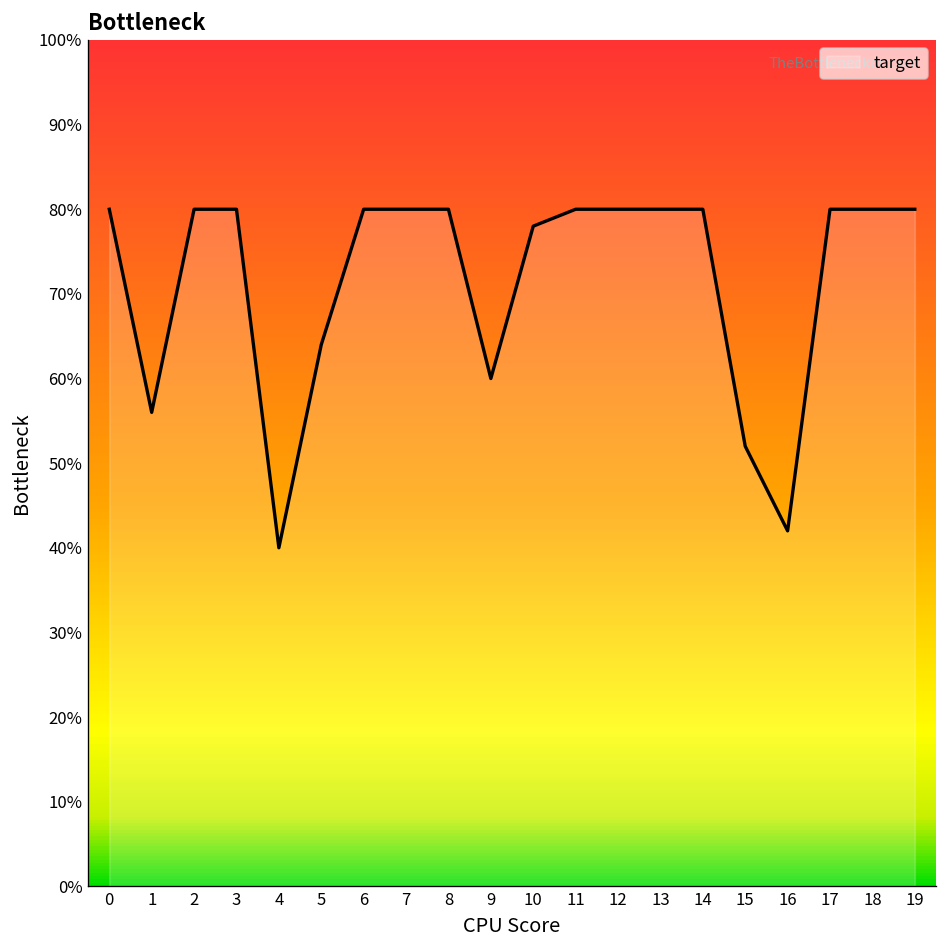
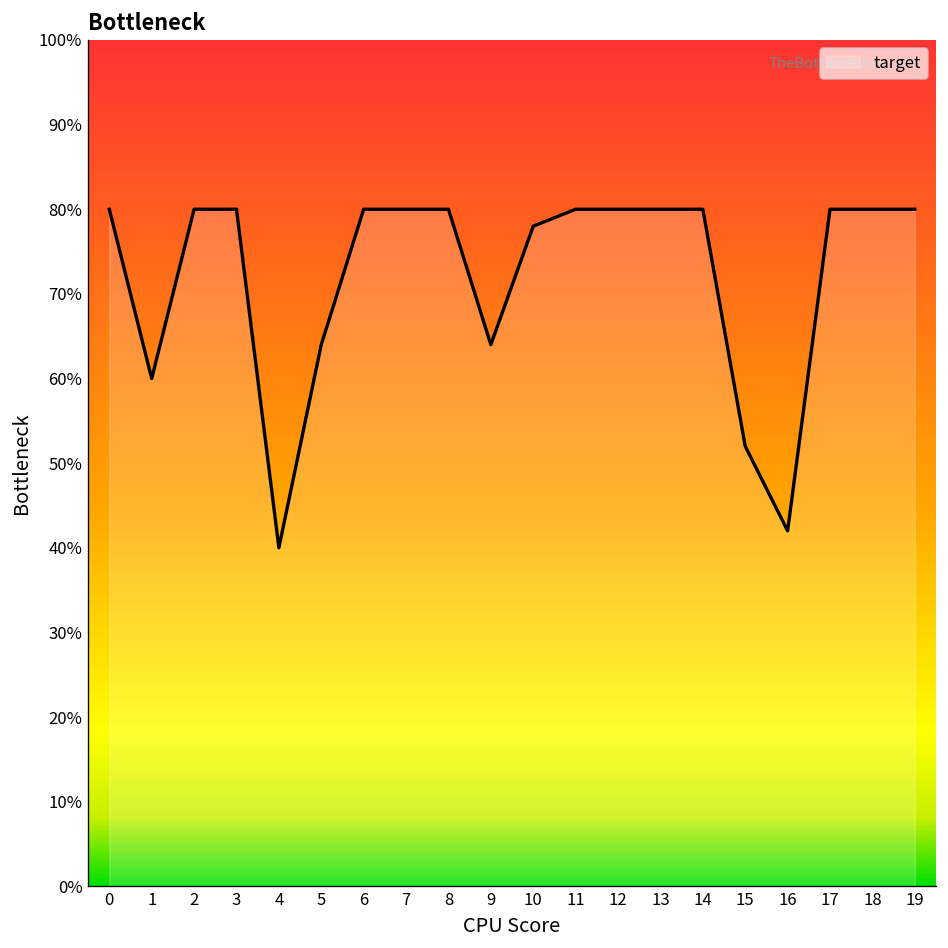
1: 56% -> 60%
9: 60% -> 64%
